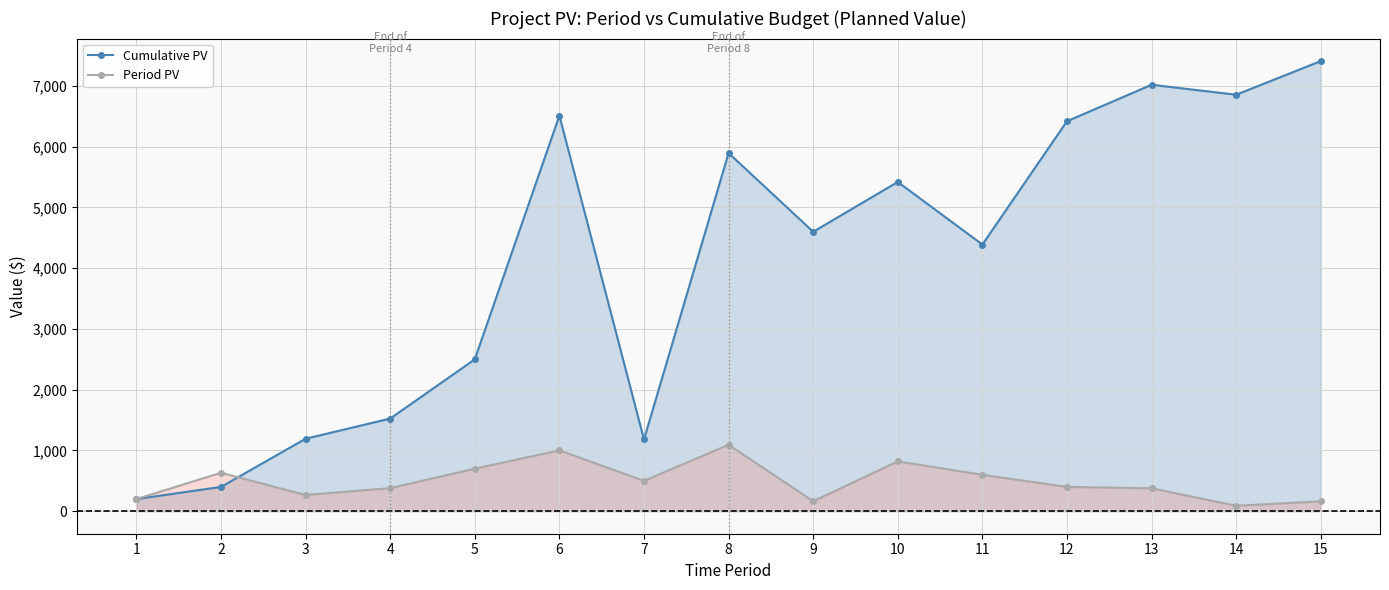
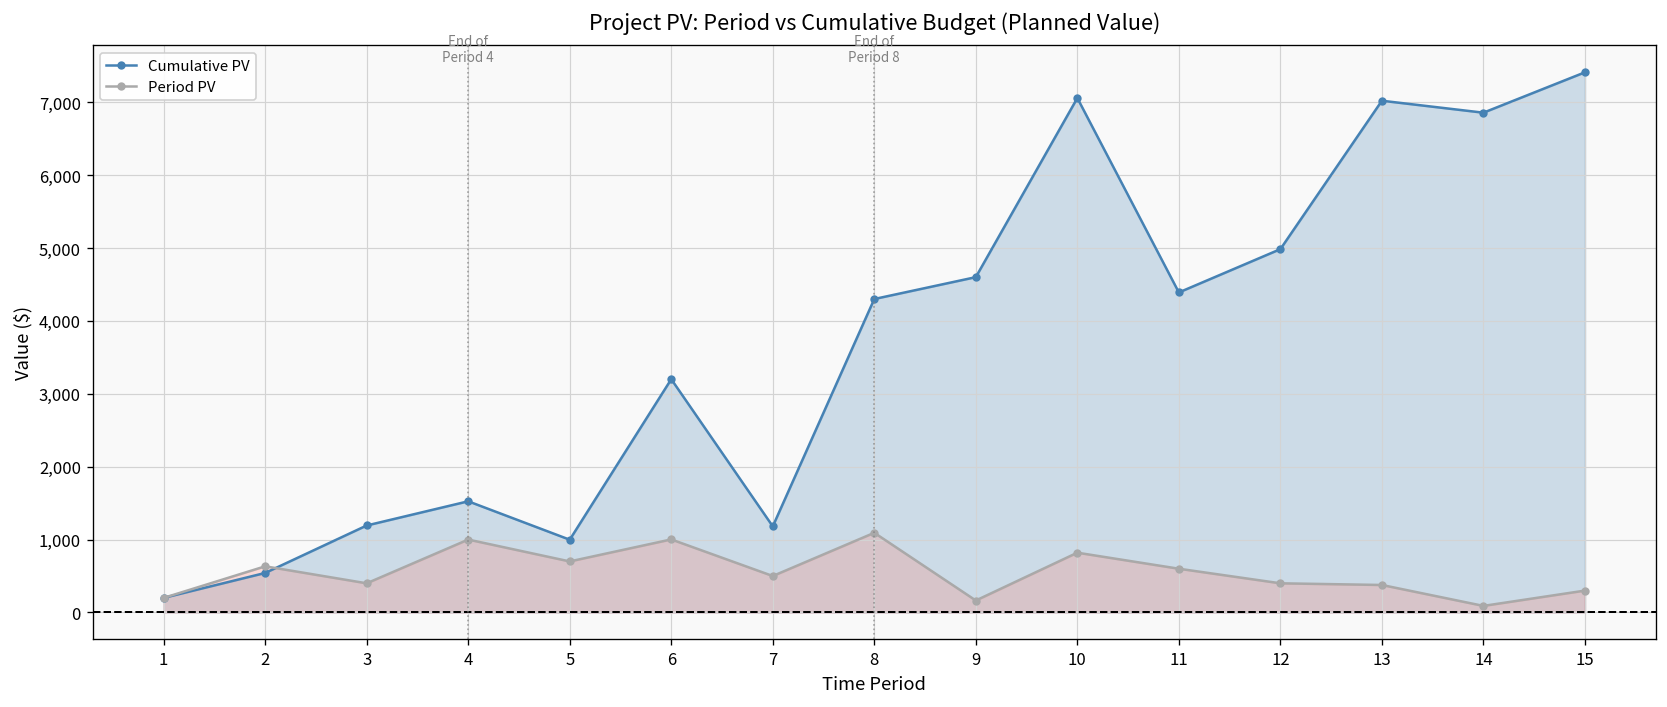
Cumulative PV, 2: 400 -> 500
Period PV, 3: 300 -> 400
Period PV, 4: 400 -> 1,000
Cumulative PV, 5: 2,500 -> 1,000
Cumulative PV, 6: 6,500 -> 3,200
Cumulative PV, 8: 5,900 -> 4,300
Cumulative PV, 10: 5,400 -> 7,100
Cumulative PV, 12: 6,400 -> 5,000
Period PV, 15: 200 -> 300
